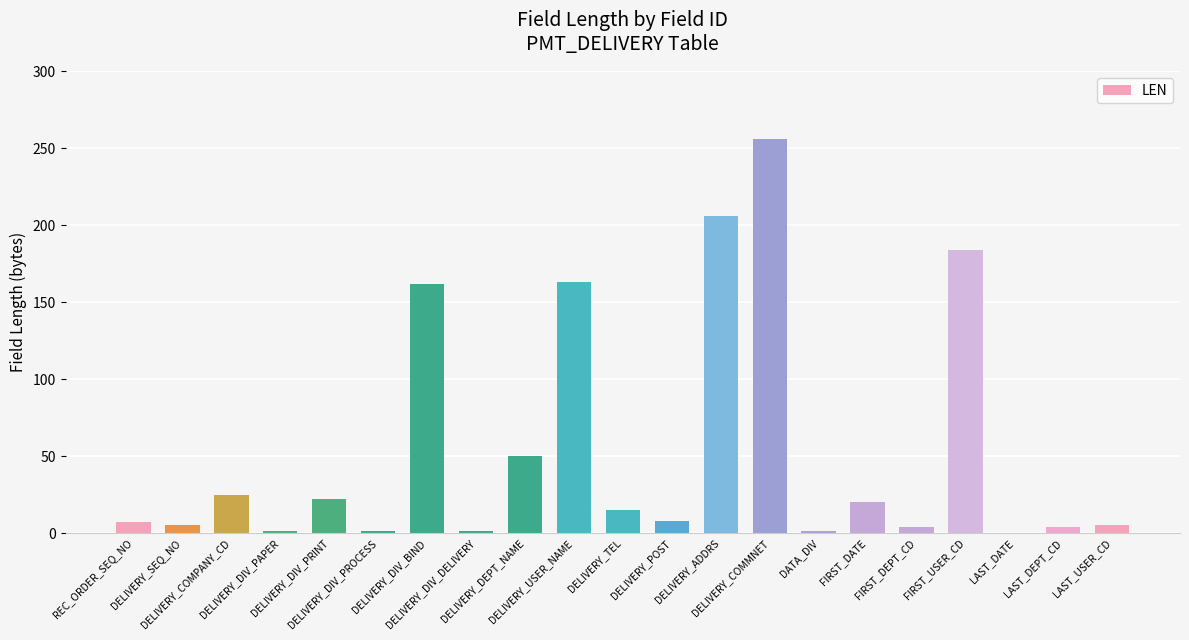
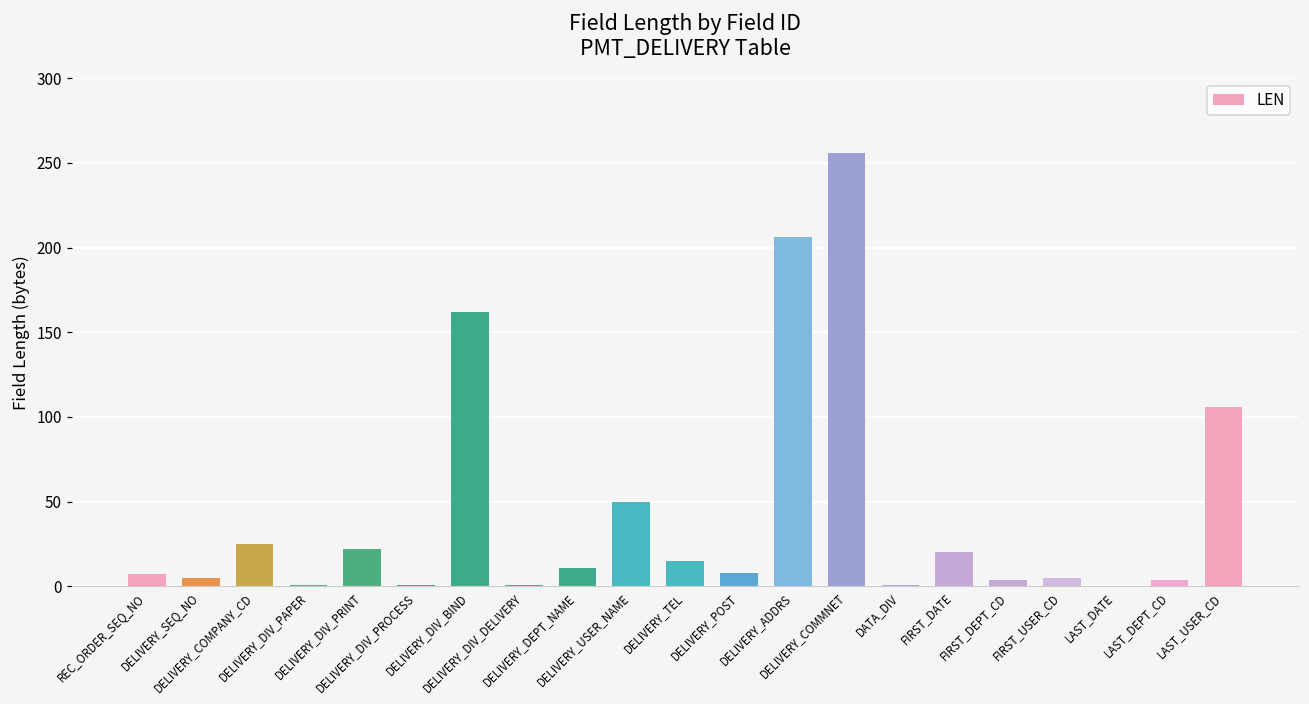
DELIVERY_DEPT_NAME: 50 -> 11
DELIVERY_USER_NAME: 163 -> 50
FIRST_USER_CD: 184 -> 5
LAST_USER_CD: 5 -> 106
